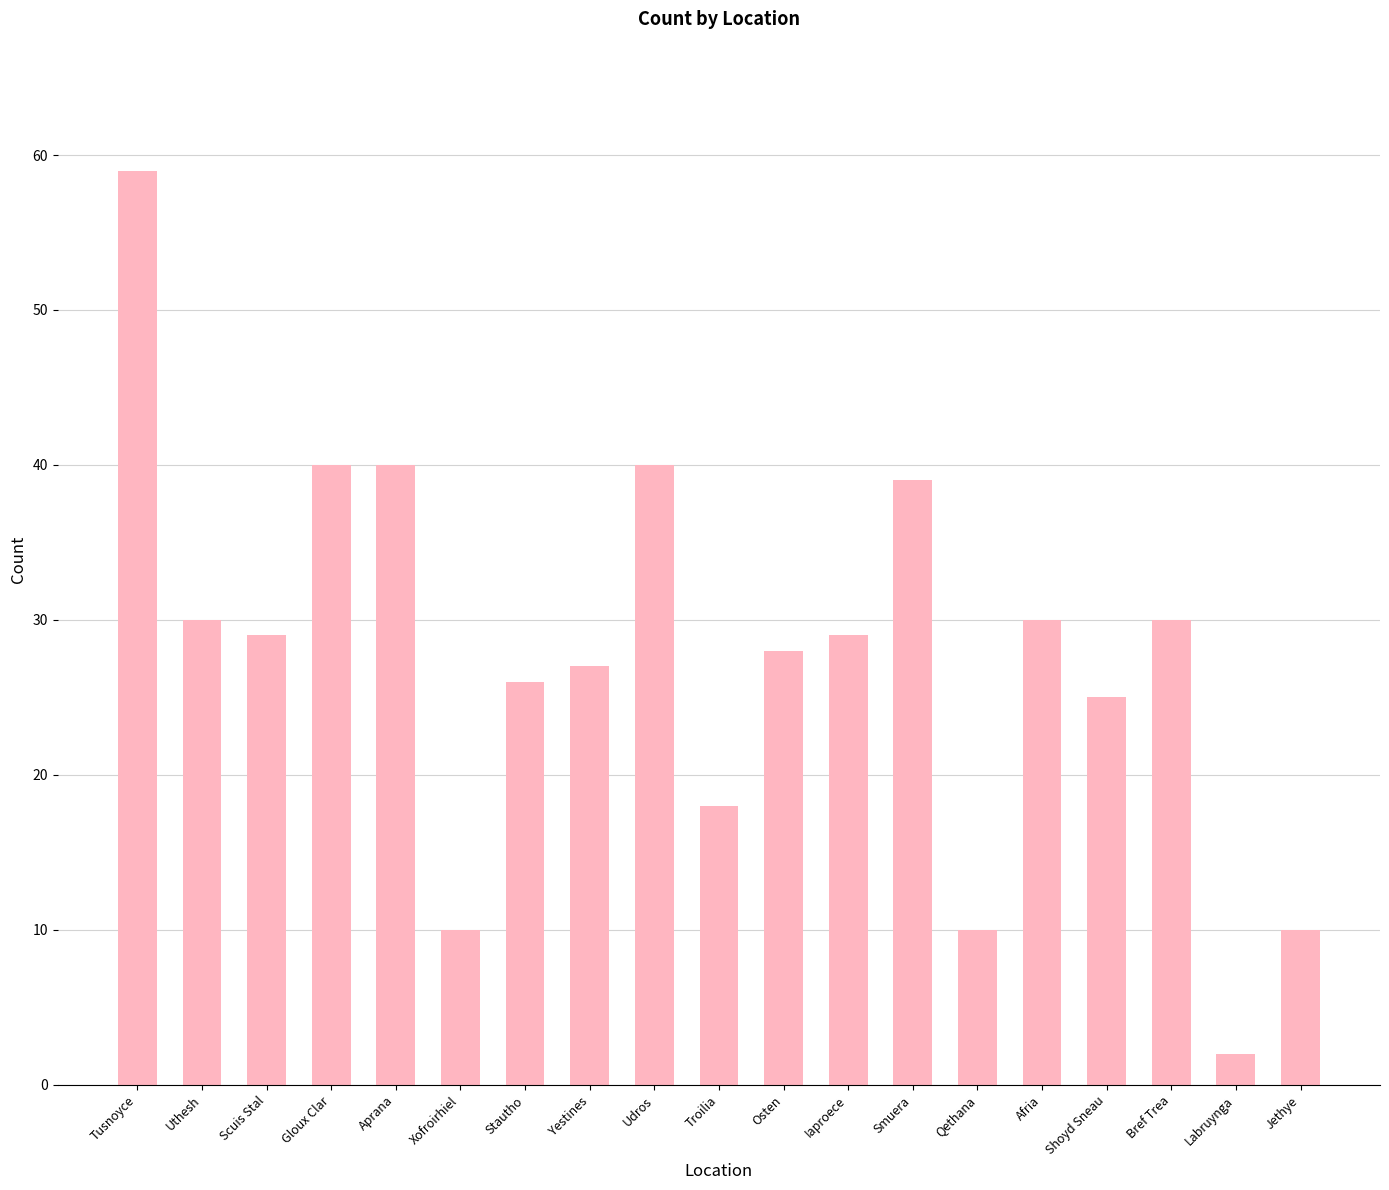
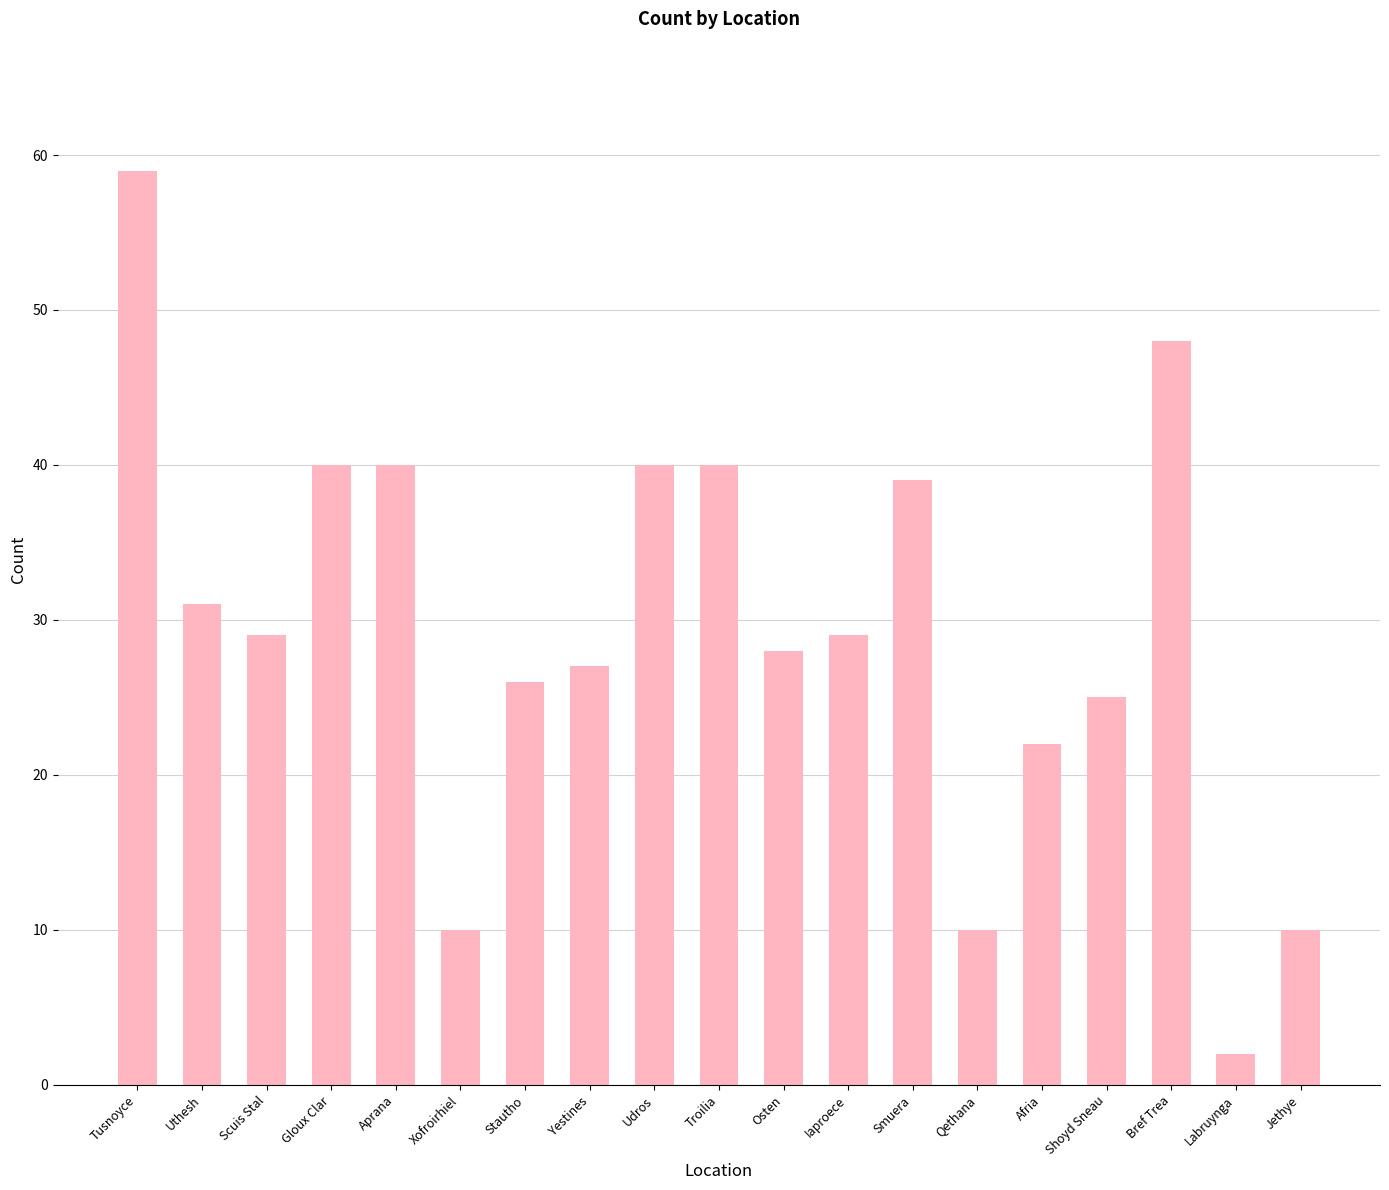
Uthesh: 30 -> 31
Troilia: 18 -> 40
Afria: 30 -> 22
Bref Trea: 30 -> 48
